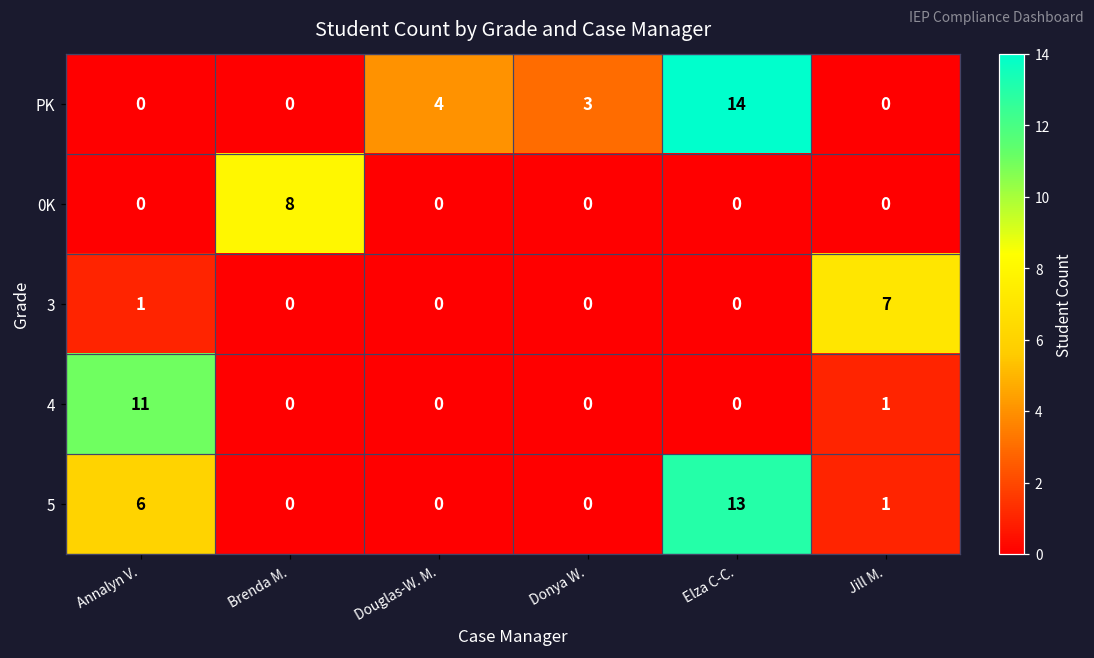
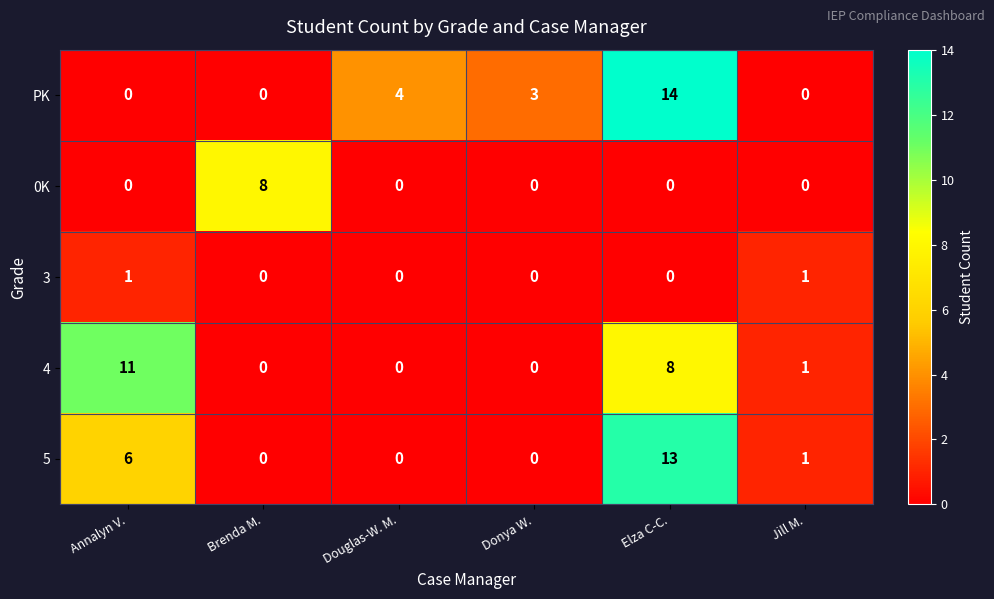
3, Jill M.: 7 -> 1
4, Elza C-C.: 0 -> 8
